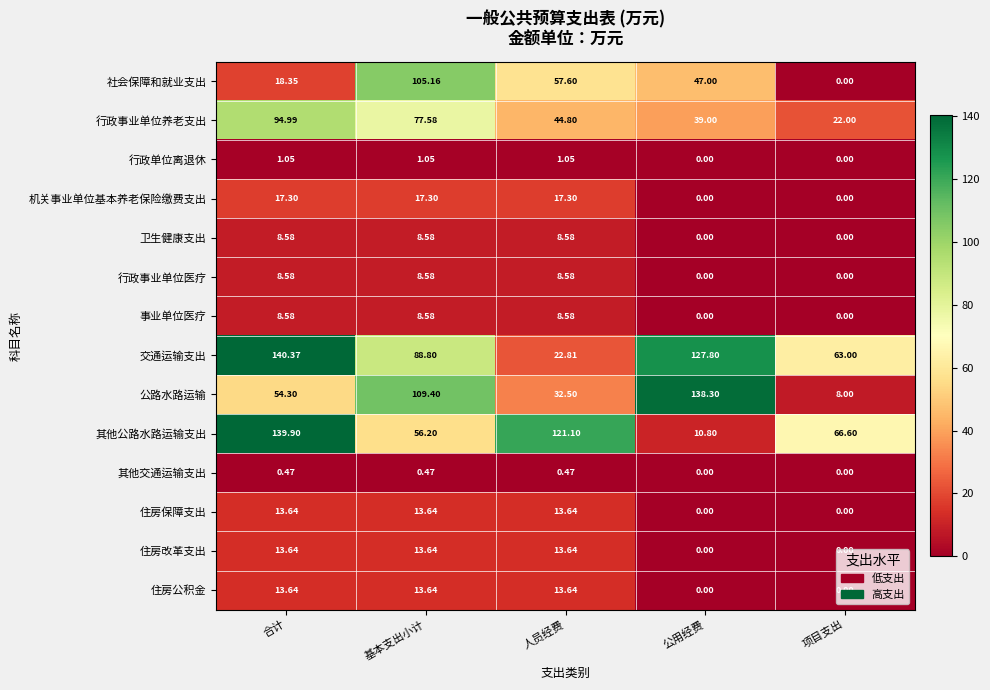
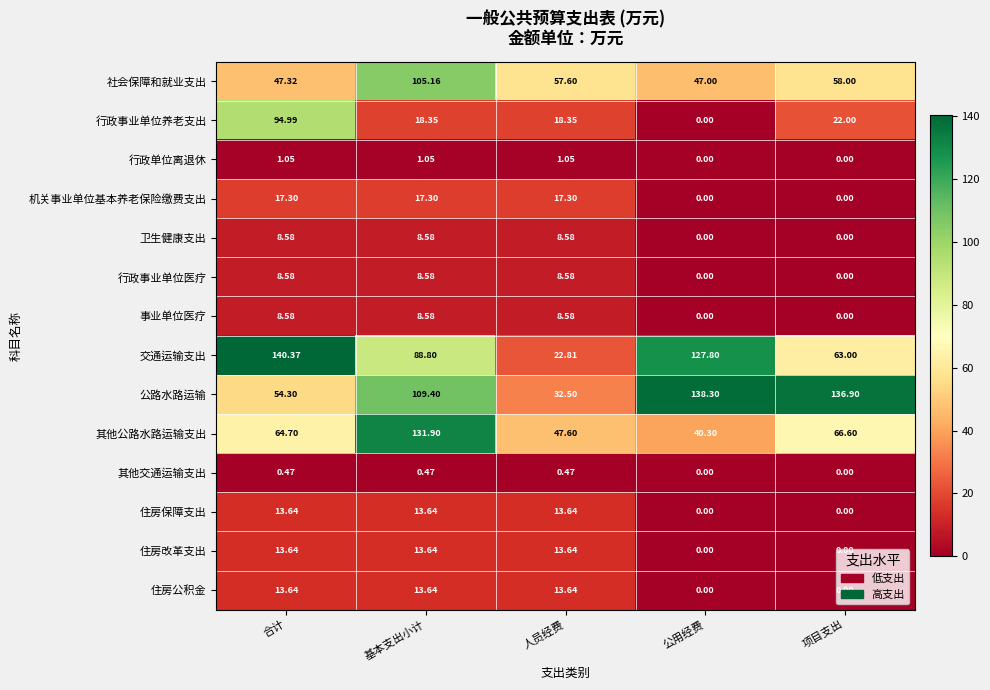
社会保障和就业支出, 合计: 18.35 -> 47.32
社会保障和就业支出, 项目支出: 0.00 -> 58.00
行政事业单位养老支出, 基本支出小计: 77.58 -> 18.35
行政事业单位养老支出, 人员经费: 44.80 -> 18.35
行政事业单位养老支出, 公用经费: 39.00 -> 0.00
公路水路运输, 项目支出: 8.00 -> 136.90
其他公路水路运输支出, 合计: 139.90 -> 64.70
其他公路水路运输支出, 基本支出小计: 56.20 -> 131.90
其他公路水路运输支出, 人员经费: 121.10 -> 47.60
其他公路水路运输支出, 公用经费: 10.80 -> 40.30
